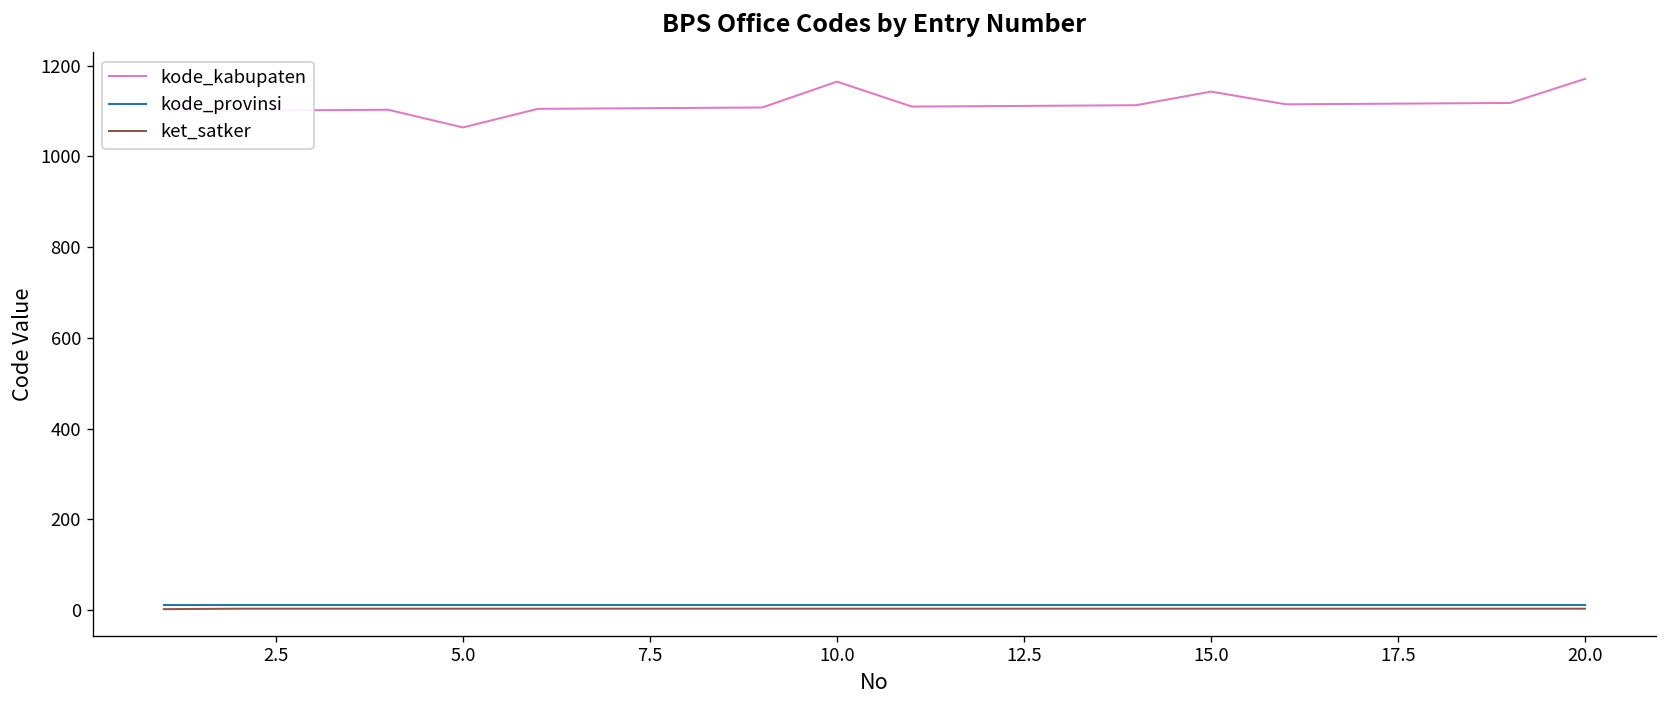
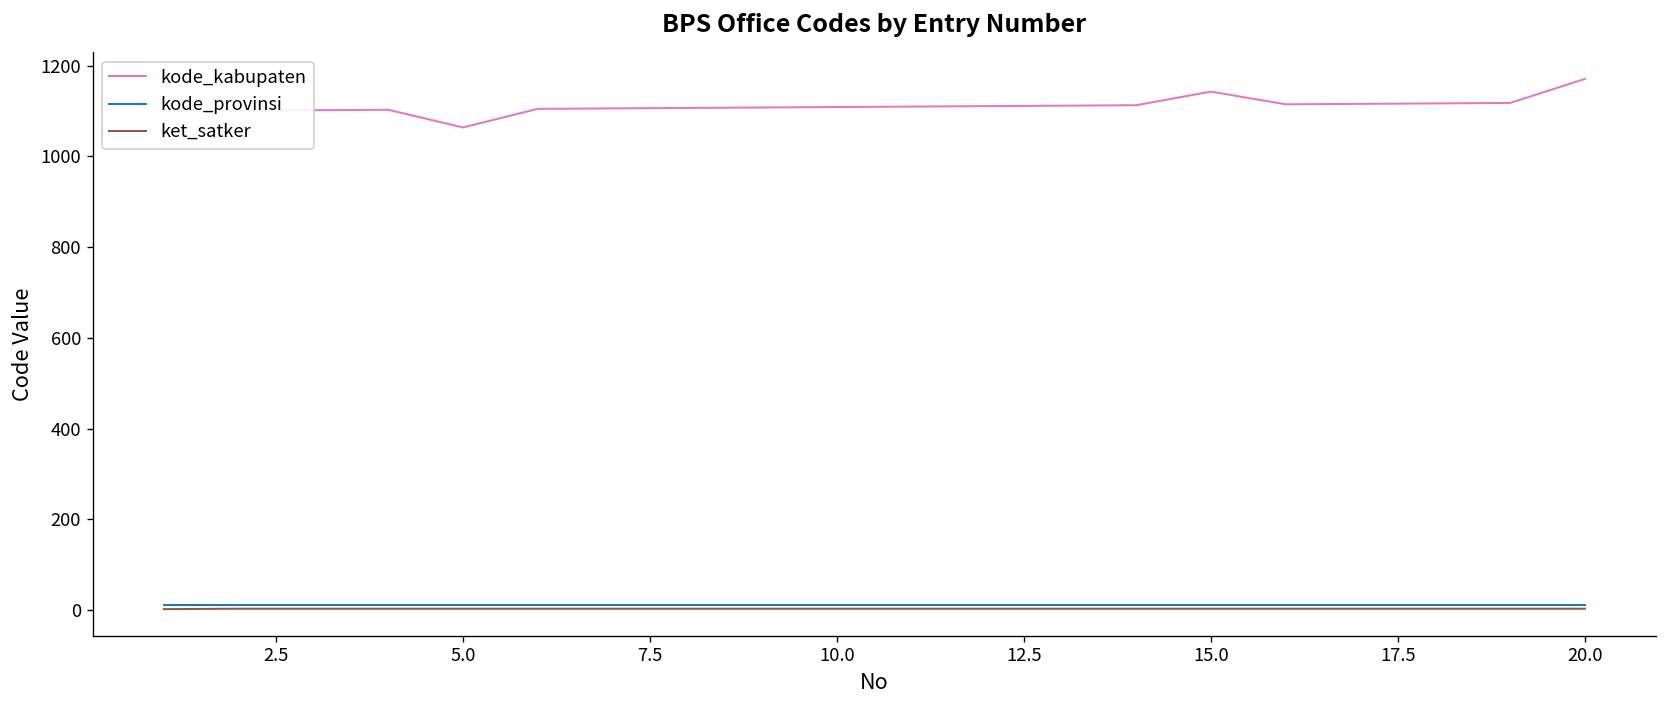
kode_kabupaten, 10.0: 1170 -> 1110
